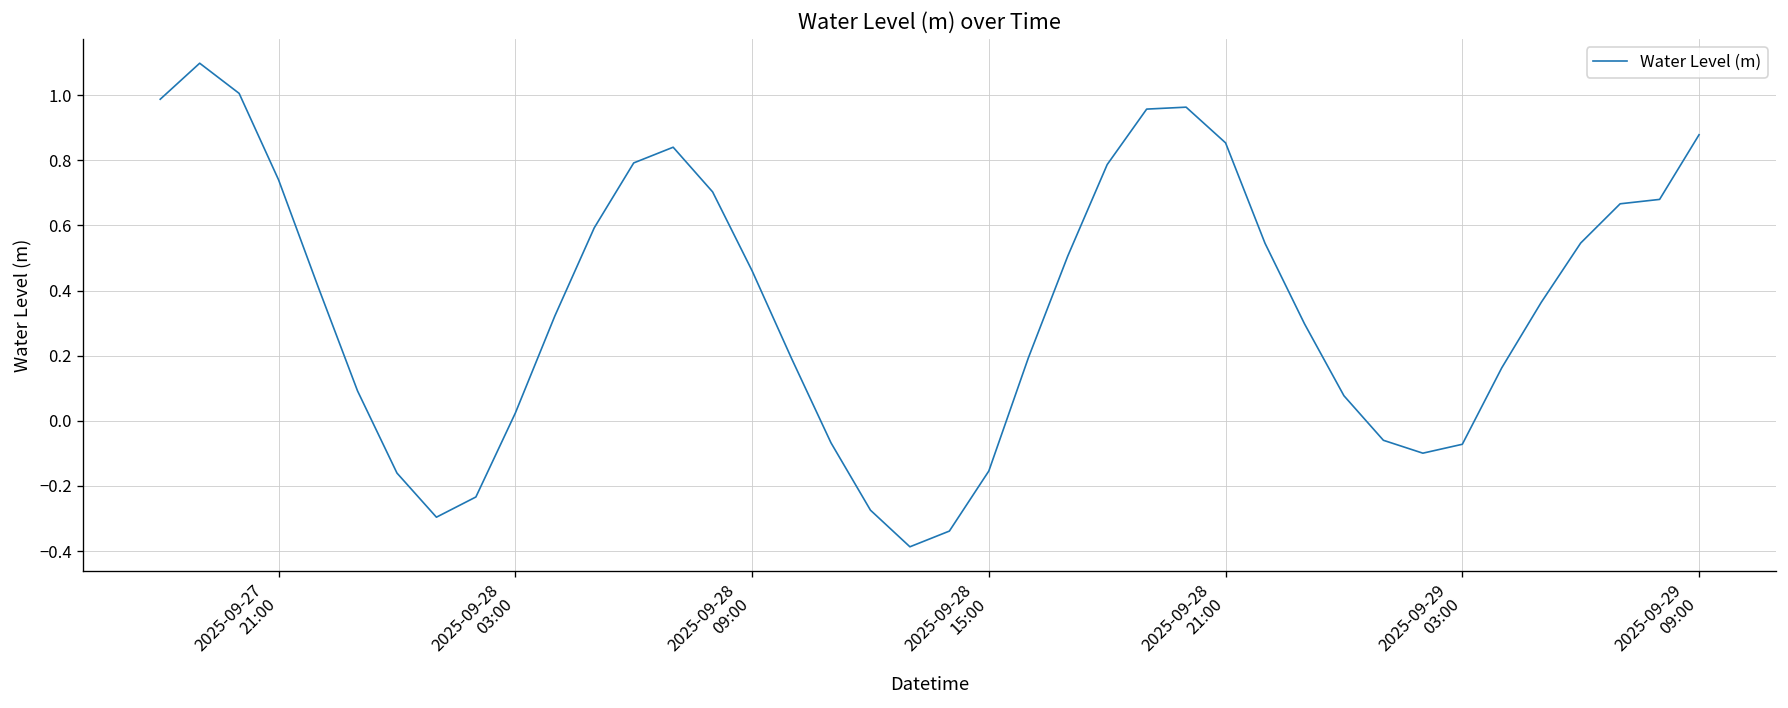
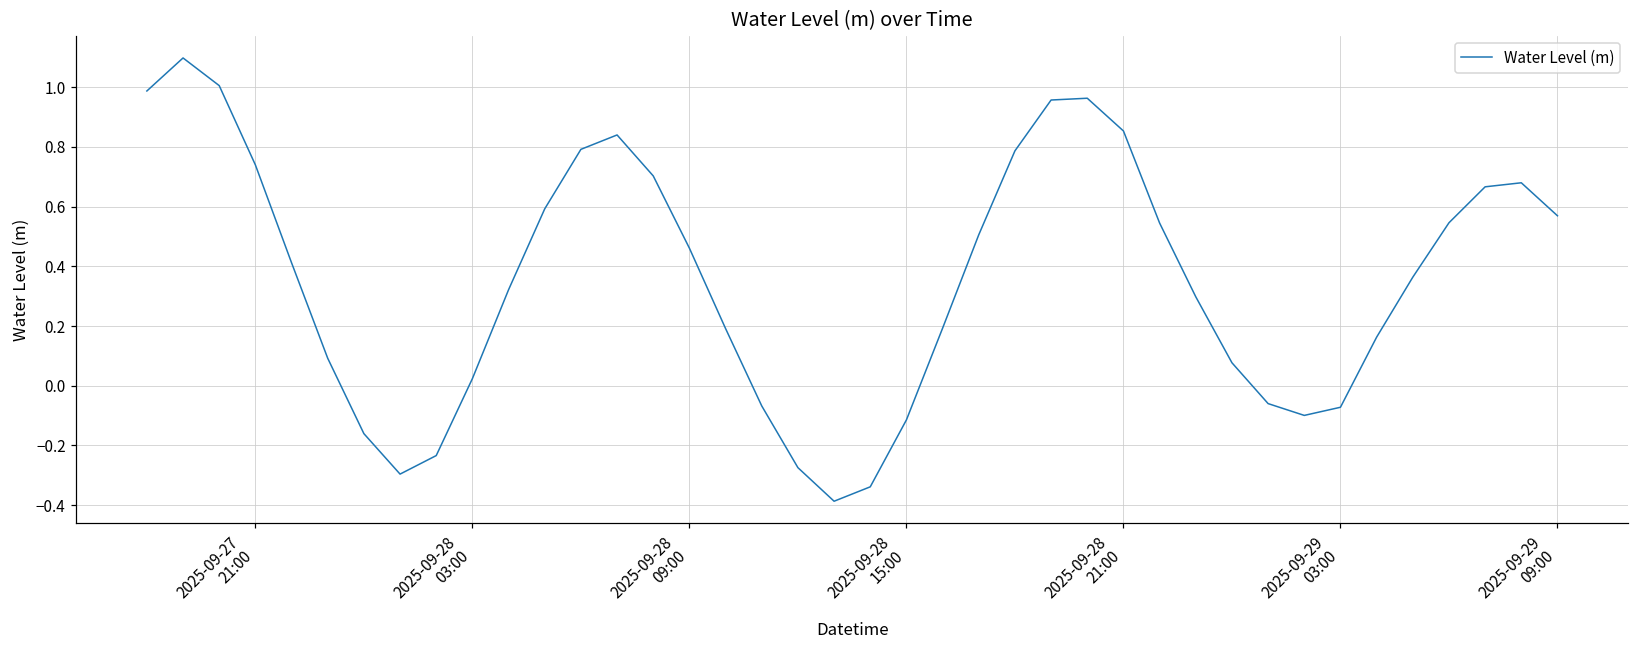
2025-09-28 15:00: -0.15 -> -0.11
2025-09-29 09:00: 0.88 -> 0.57
